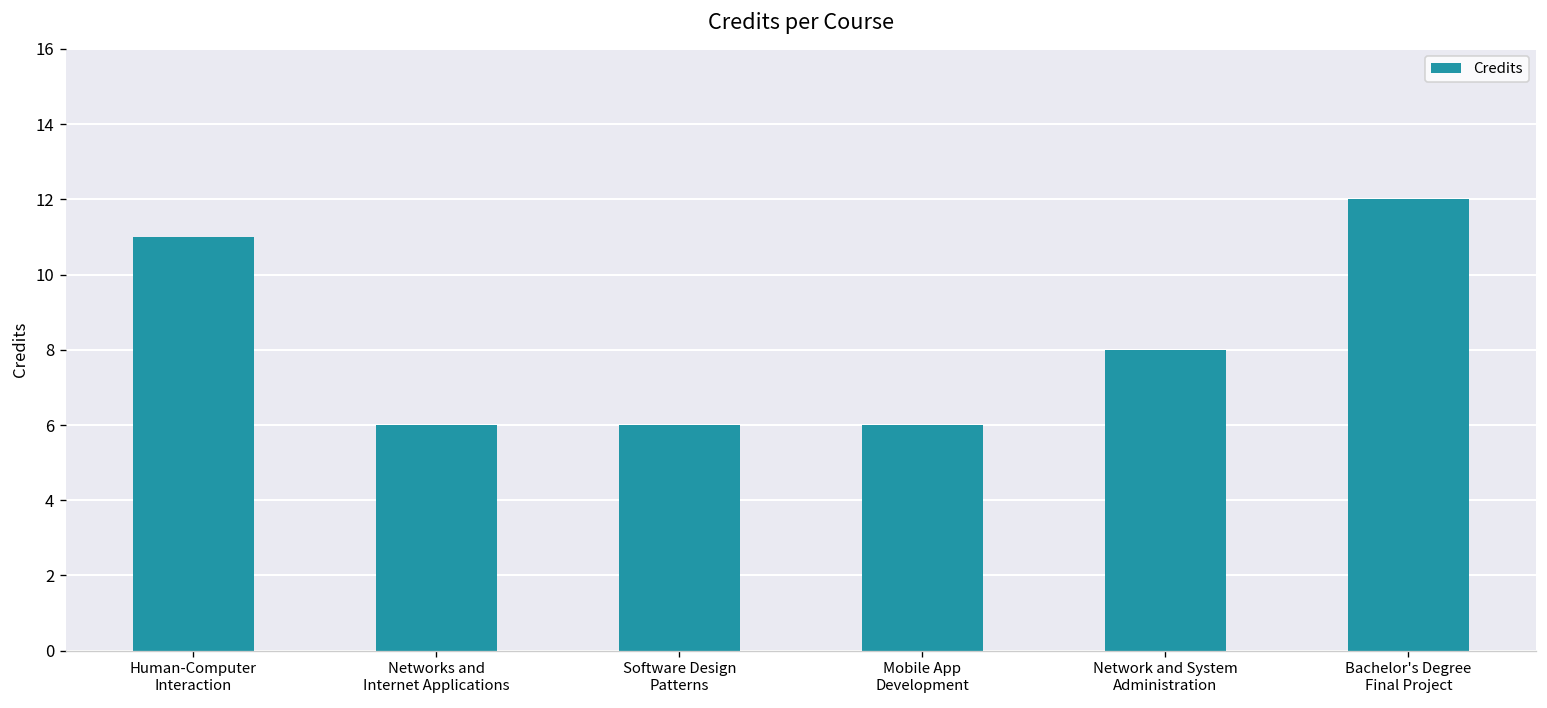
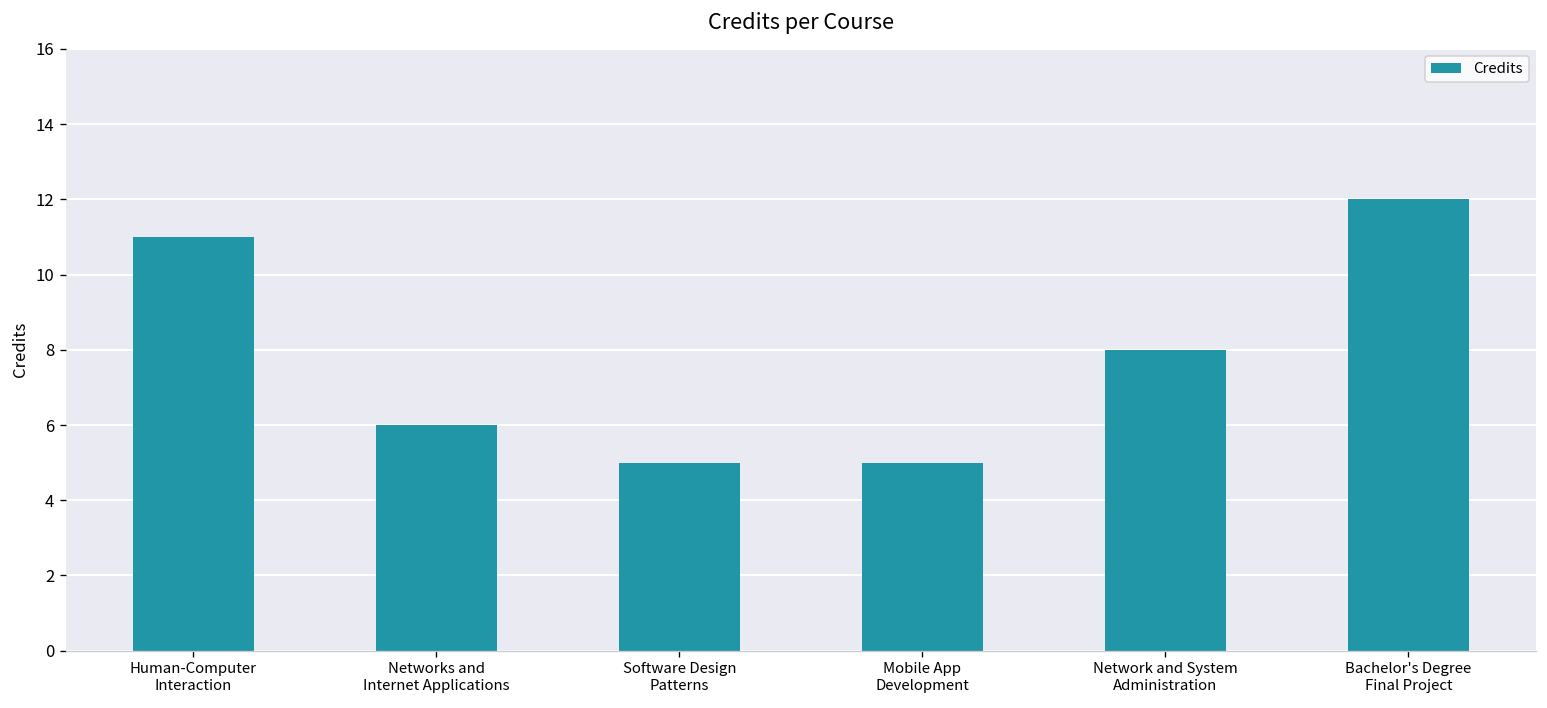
Software Design Patterns: 6 -> 5
Mobile App Development: 6 -> 5
